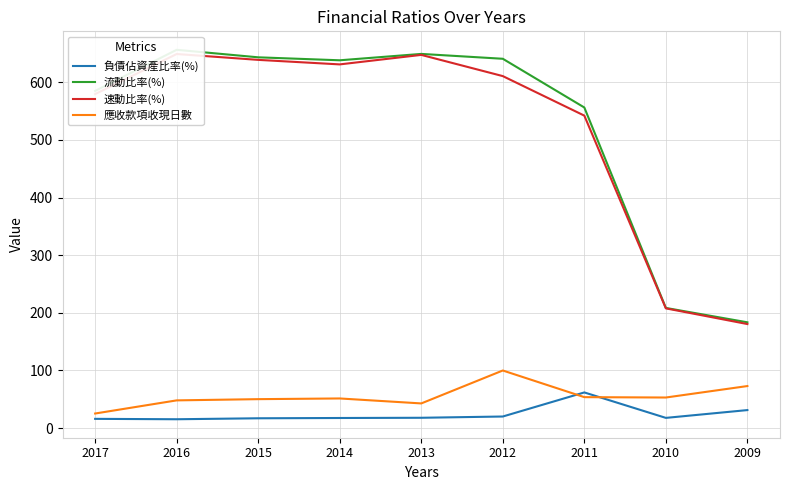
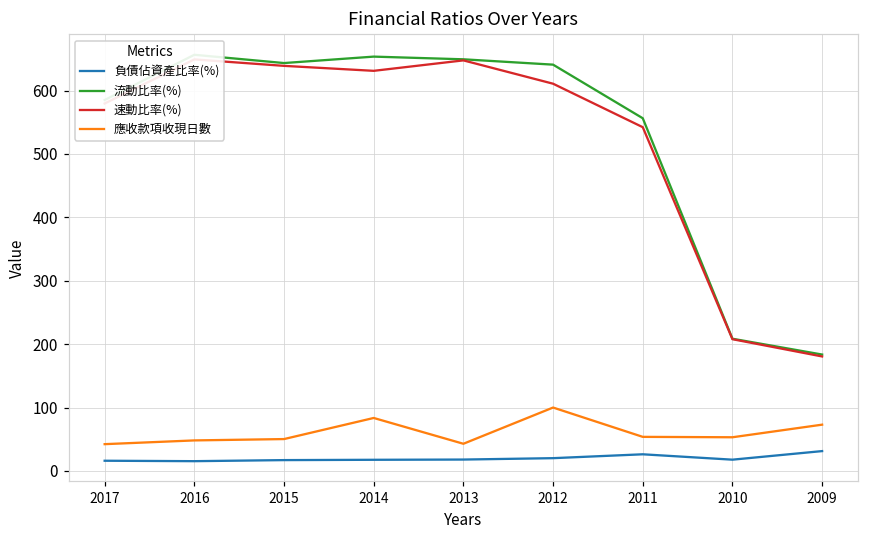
應收款項收現日數, 2017: 30 -> 40
流動比率(%), 2014: 640 -> 650
應收款項收現日數, 2014: 50 -> 80
負債佔資產比率(%), 2011: 60 -> 30
